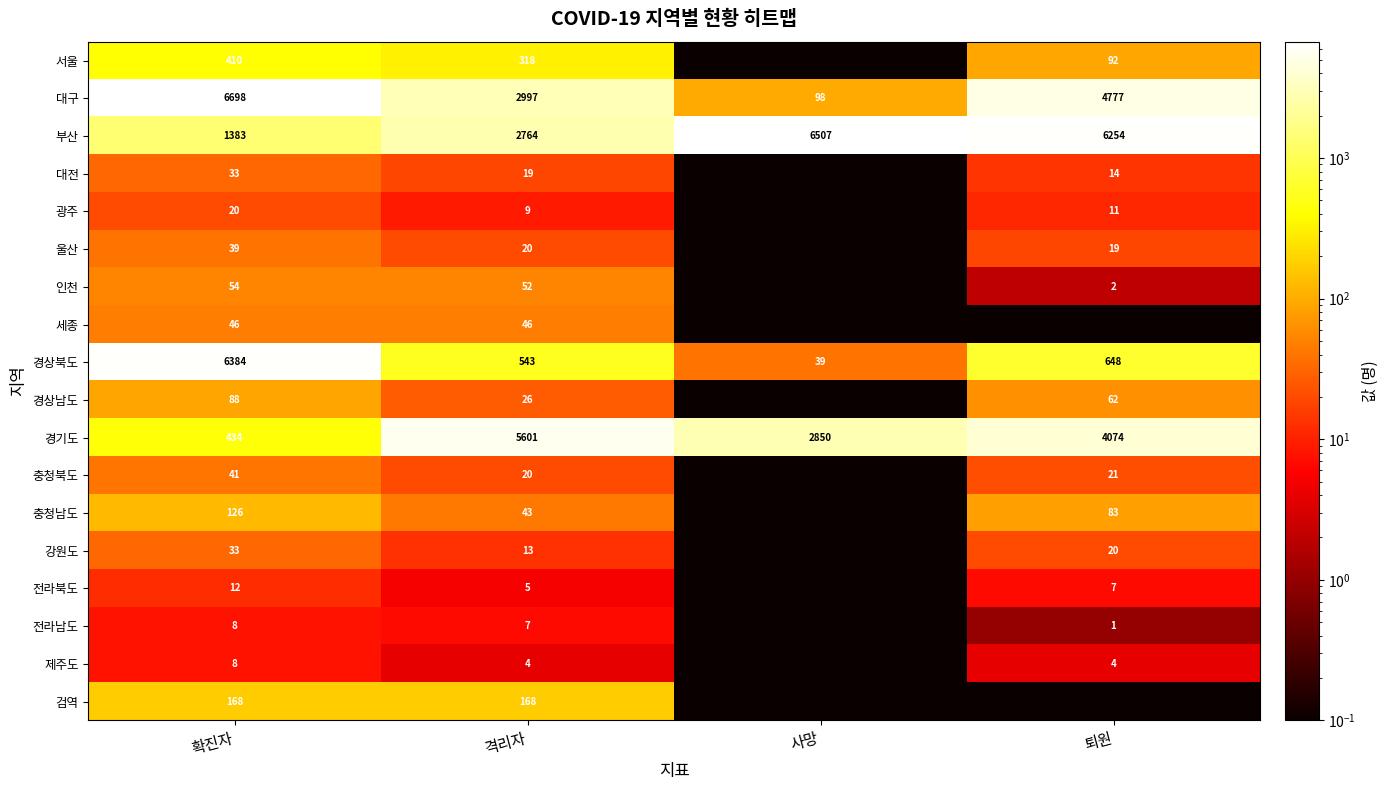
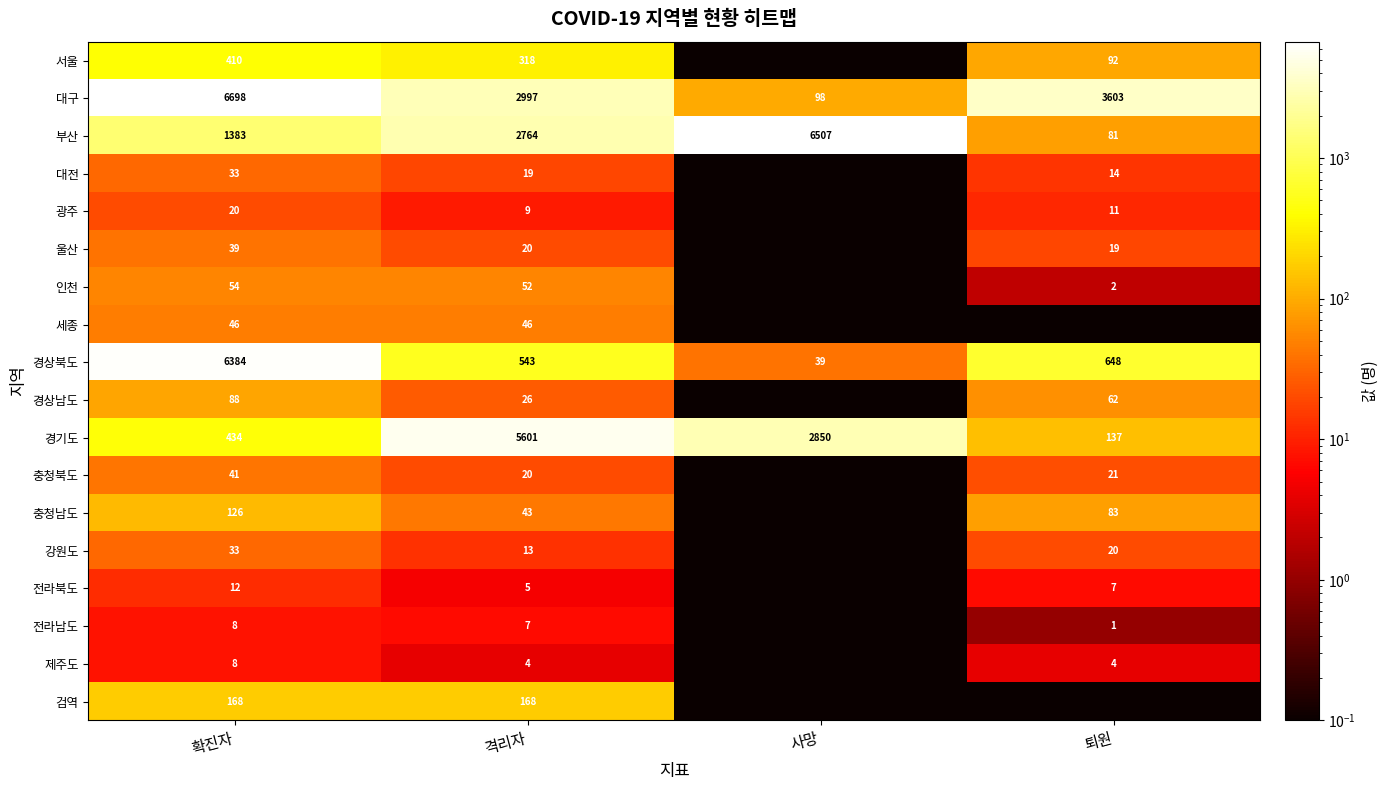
대구, 퇴원: 4777 -> 3603
부산, 퇴원: 6254 -> 81
경기도, 퇴원: 4074 -> 137
